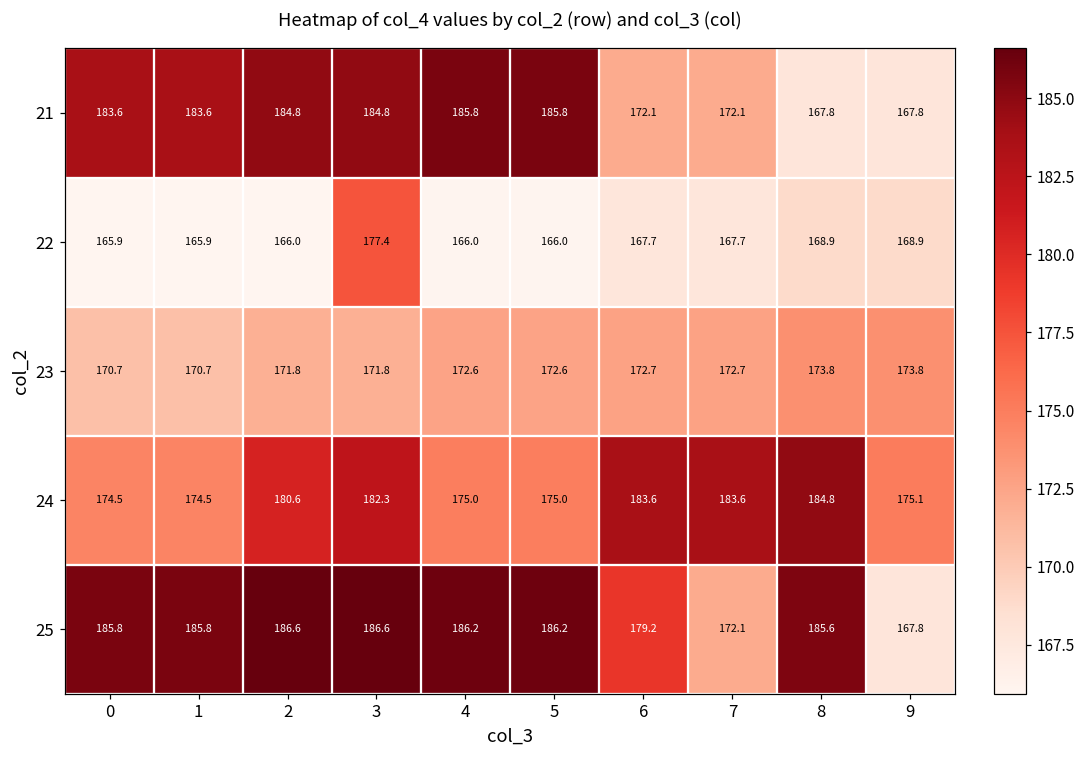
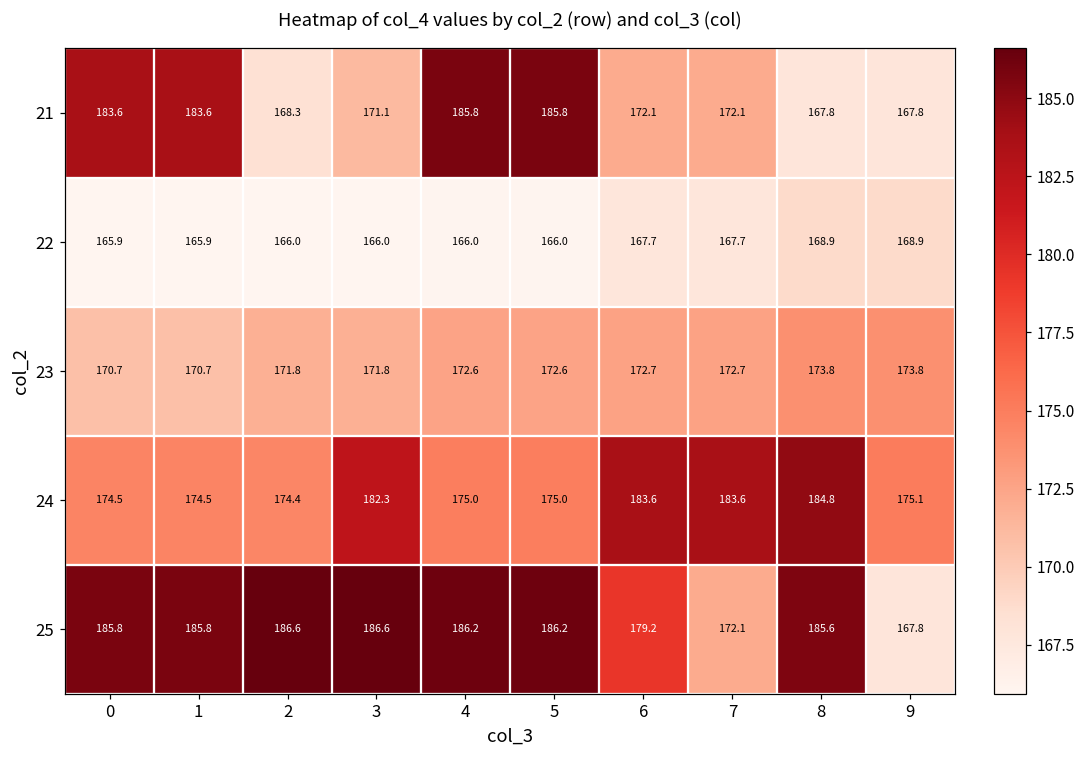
21, 2: 184.8 -> 168.3
21, 3: 184.8 -> 171.1
22, 3: 177.4 -> 166.0
24, 2: 180.6 -> 174.4
